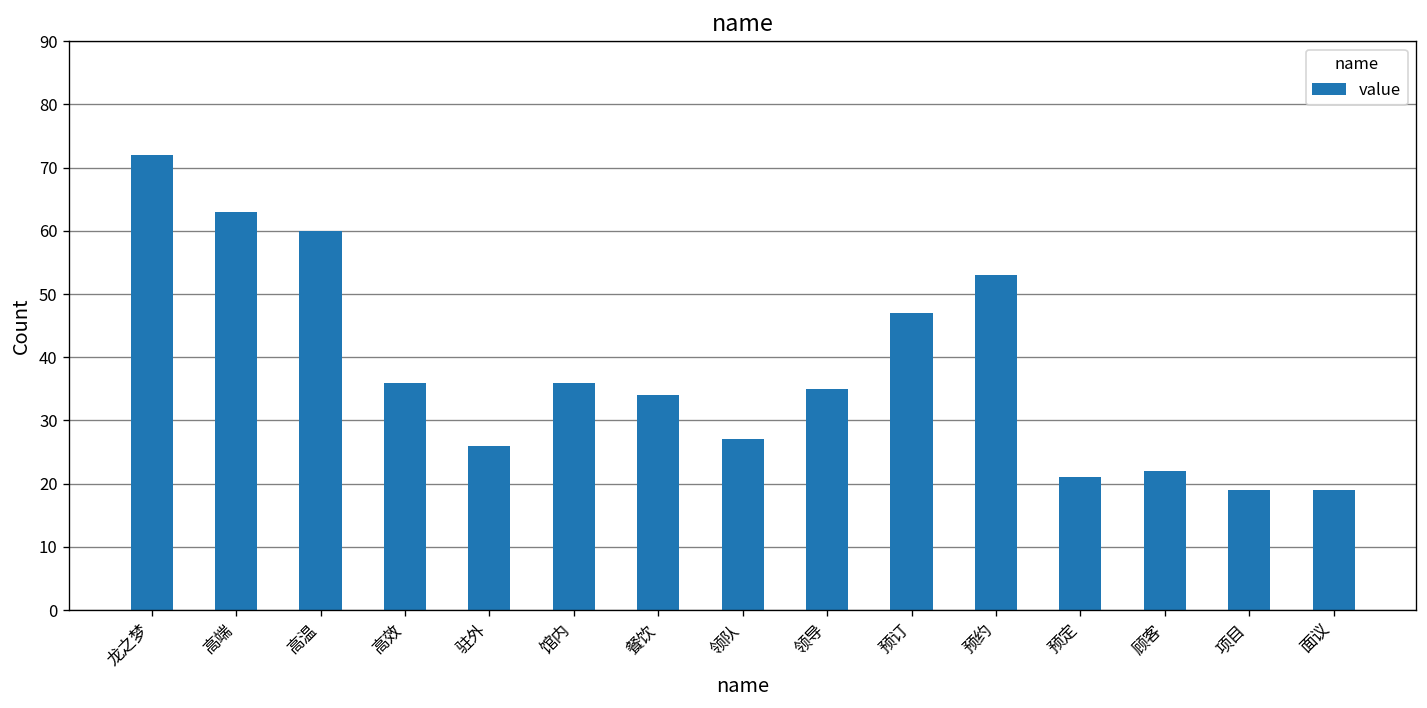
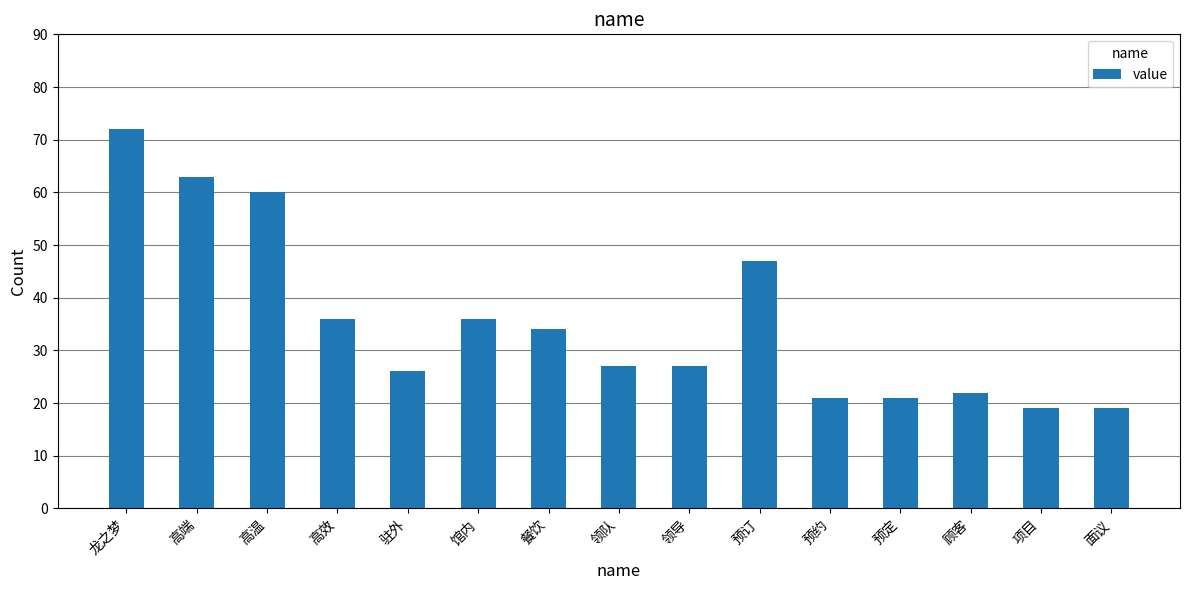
领导: 35 -> 27
预约: 53 -> 21
